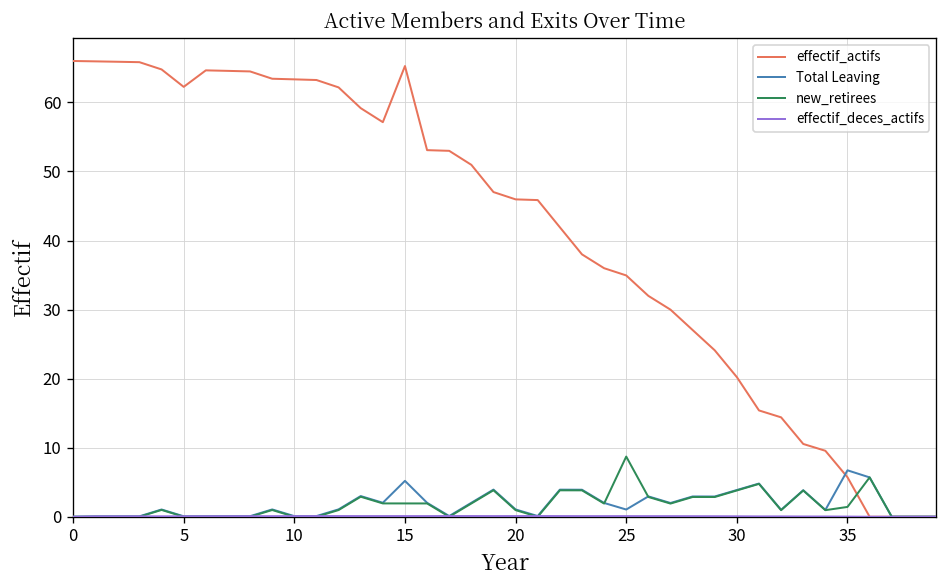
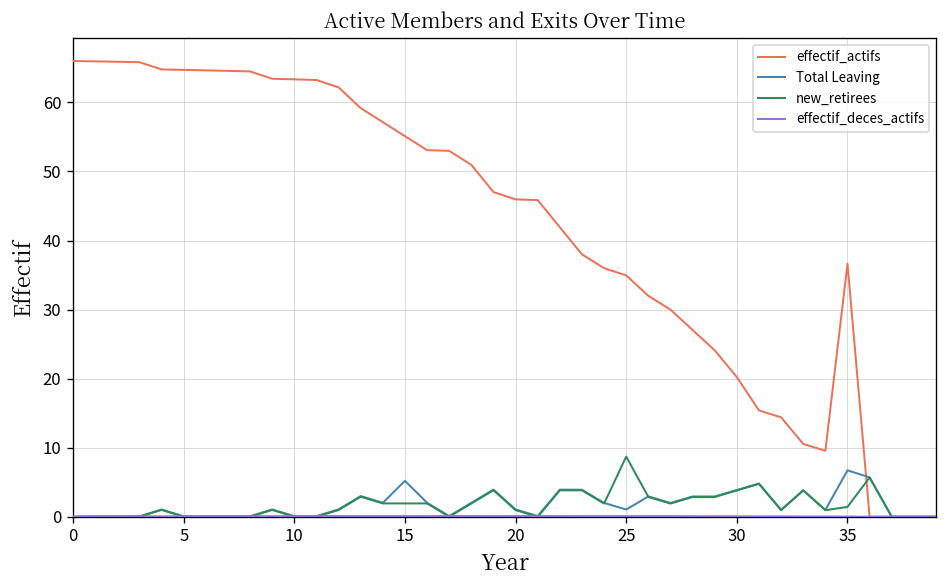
effectif_actifs, 5: 62 -> 65
effectif_actifs, 15: 65 -> 55
effectif_actifs, 35: 6 -> 37
